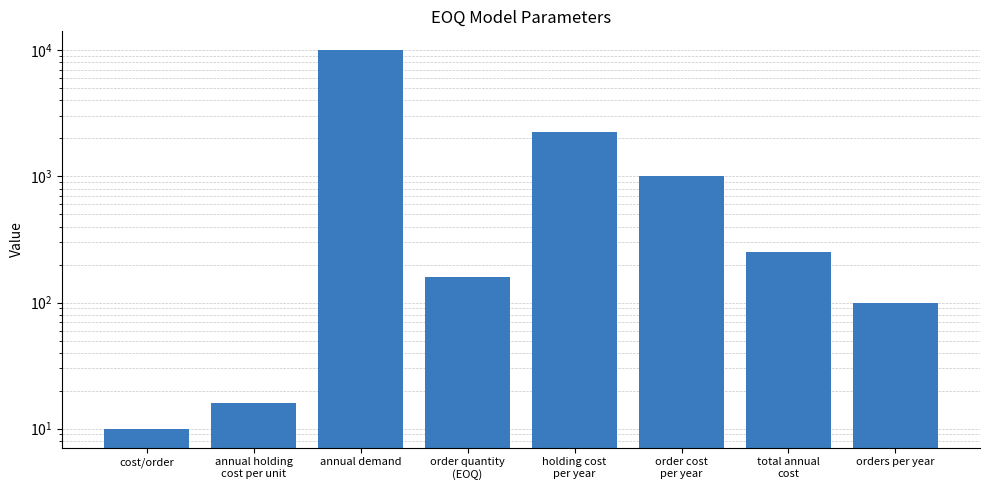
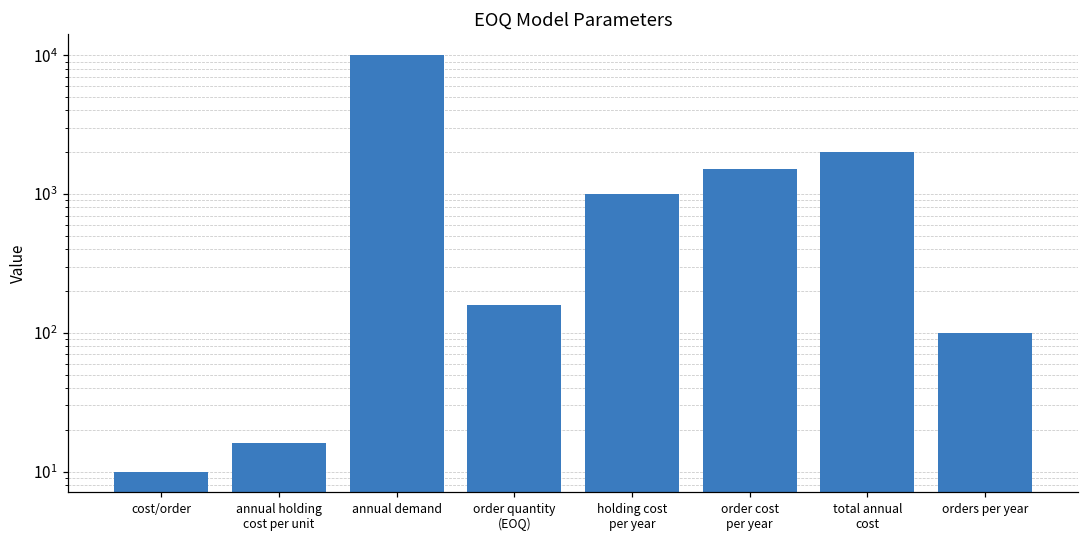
holding cost per year: 2200 -> 1000
order cost per year: 1000 -> 1500
total annual cost: 250 -> 2000
